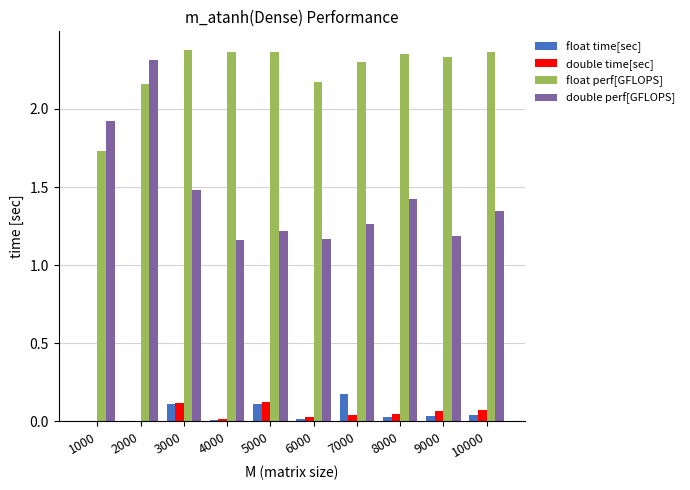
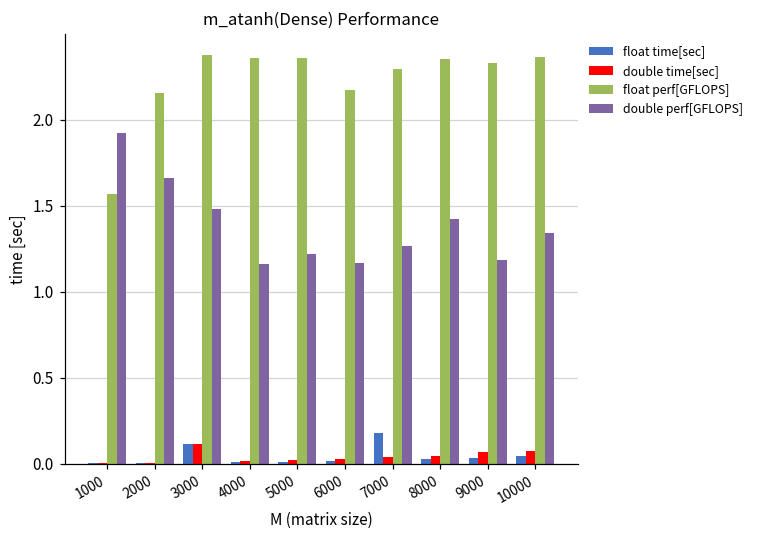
float perf[GFLOPS], 1000: 1.73 -> 1.57
double perf[GFLOPS], 2000: 2.31 -> 1.66
float time[sec], 5000: 0.11 -> 0.01
double time[sec], 5000: 0.12 -> 0.02
